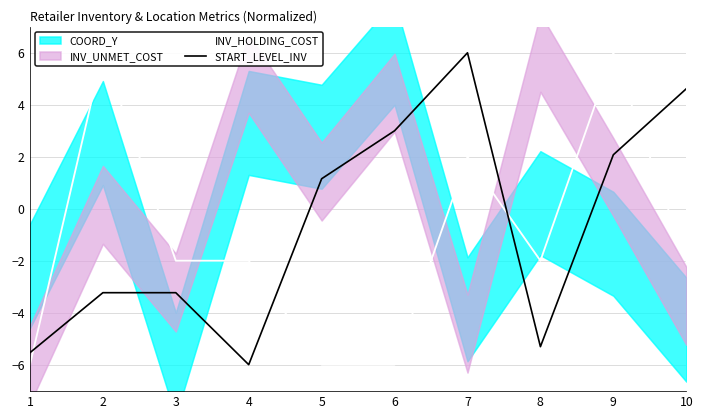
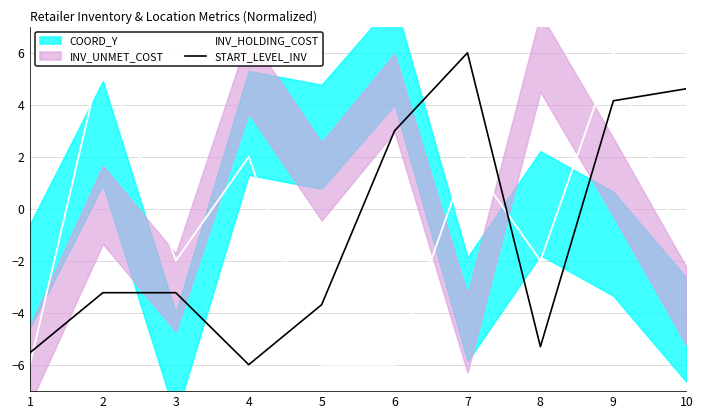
INV_HOLDING_COST, 4: -2.0 -> 2.0
START_LEVEL_INV, 5: 1.2 -> -3.7
START_LEVEL_INV, 9: 2.1 -> 4.2
